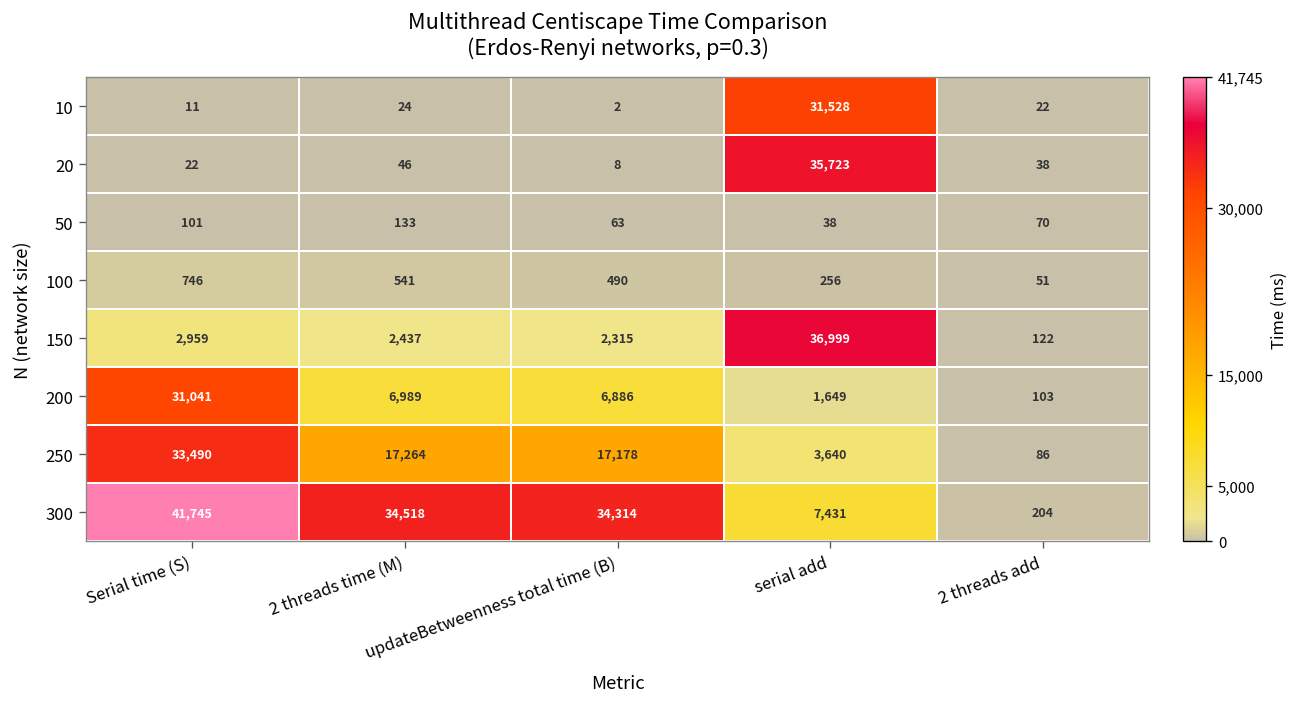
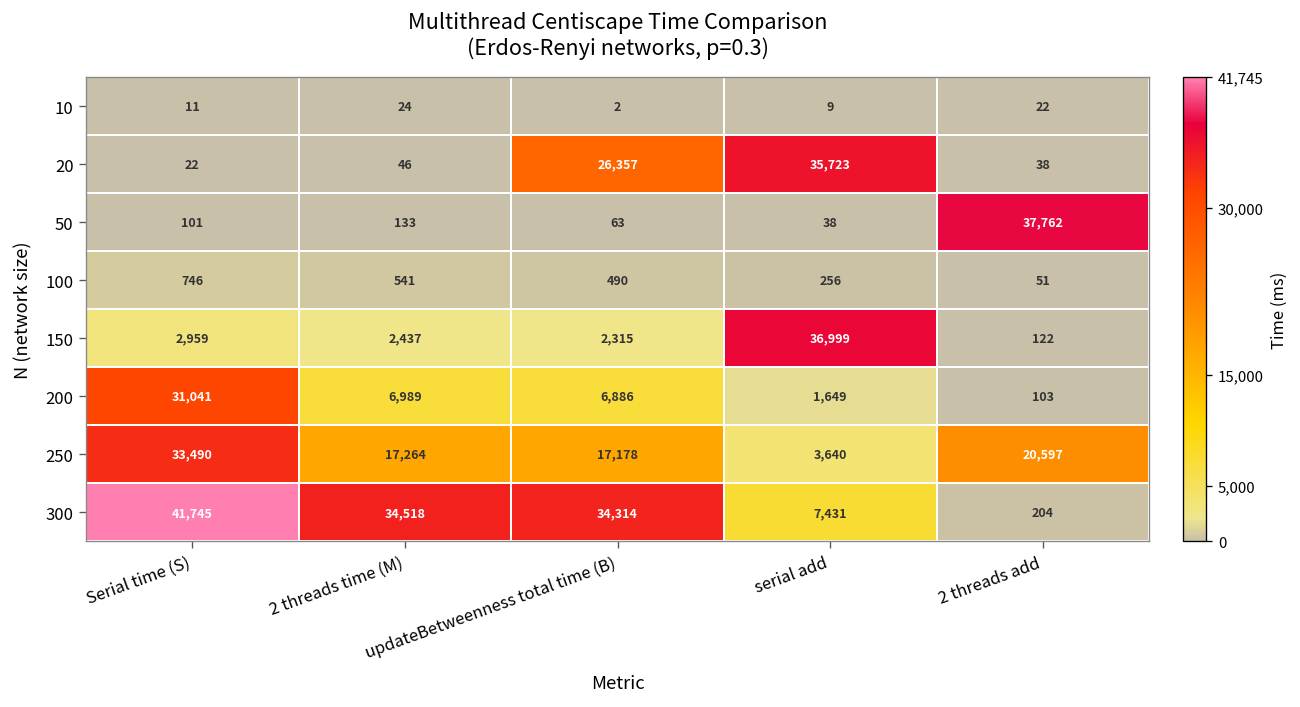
10, serial add: 31,528 -> 9
20, updateBetweenness total time (B): 8 -> 26,357
50, 2 threads add: 70 -> 37,762
250, 2 threads add: 86 -> 20,597
